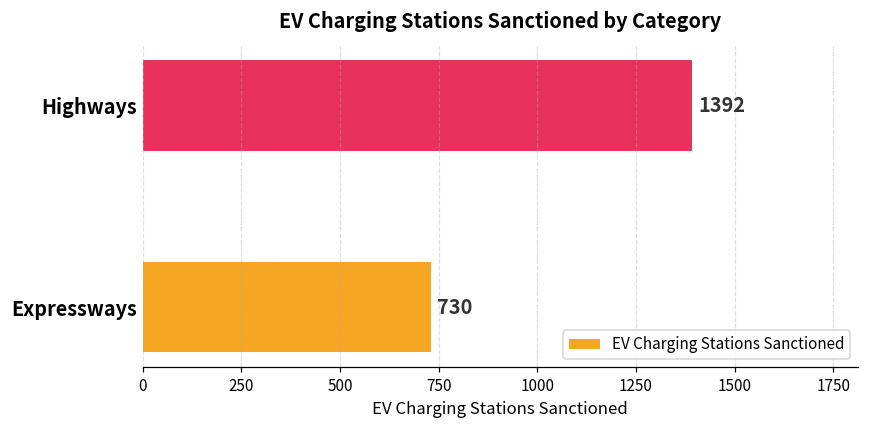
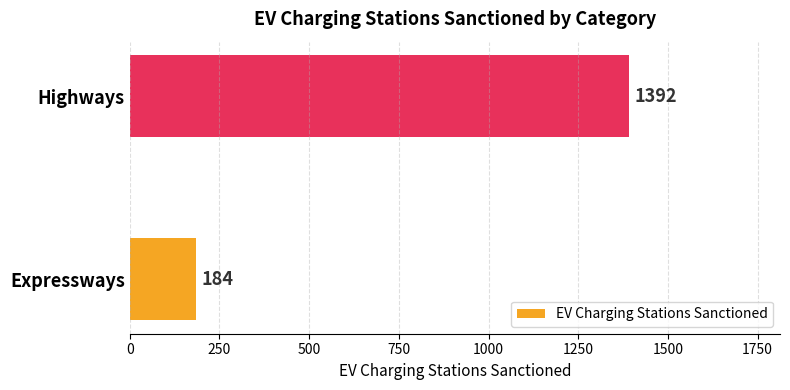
Expressways: 730 -> 184
